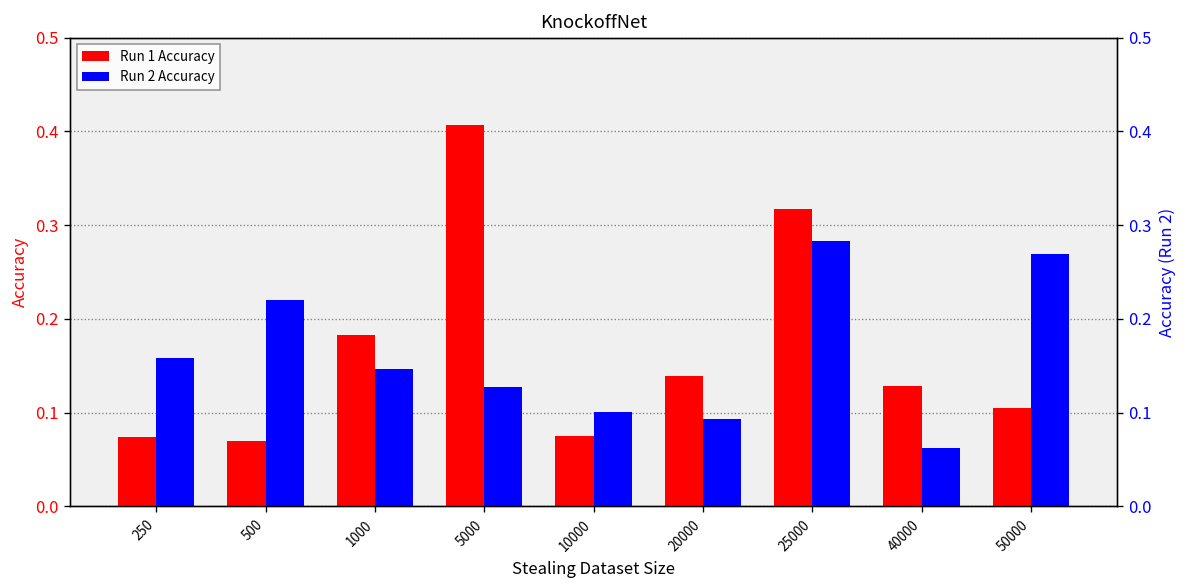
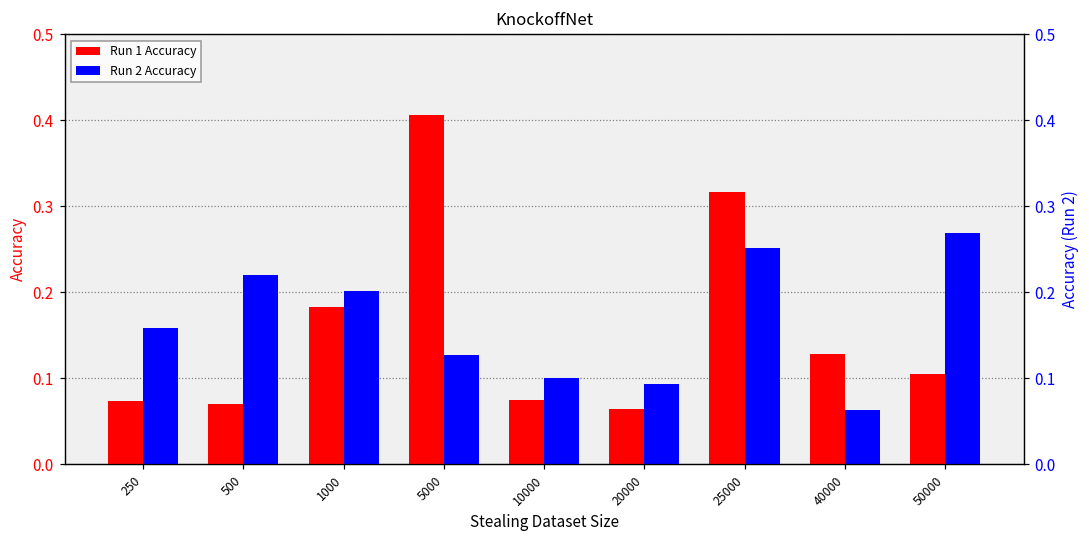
Run 2 Accuracy, 1000: 0.15 -> 0.20
Run 1 Accuracy, 20000: 0.14 -> 0.06
Run 2 Accuracy, 25000: 0.28 -> 0.25
